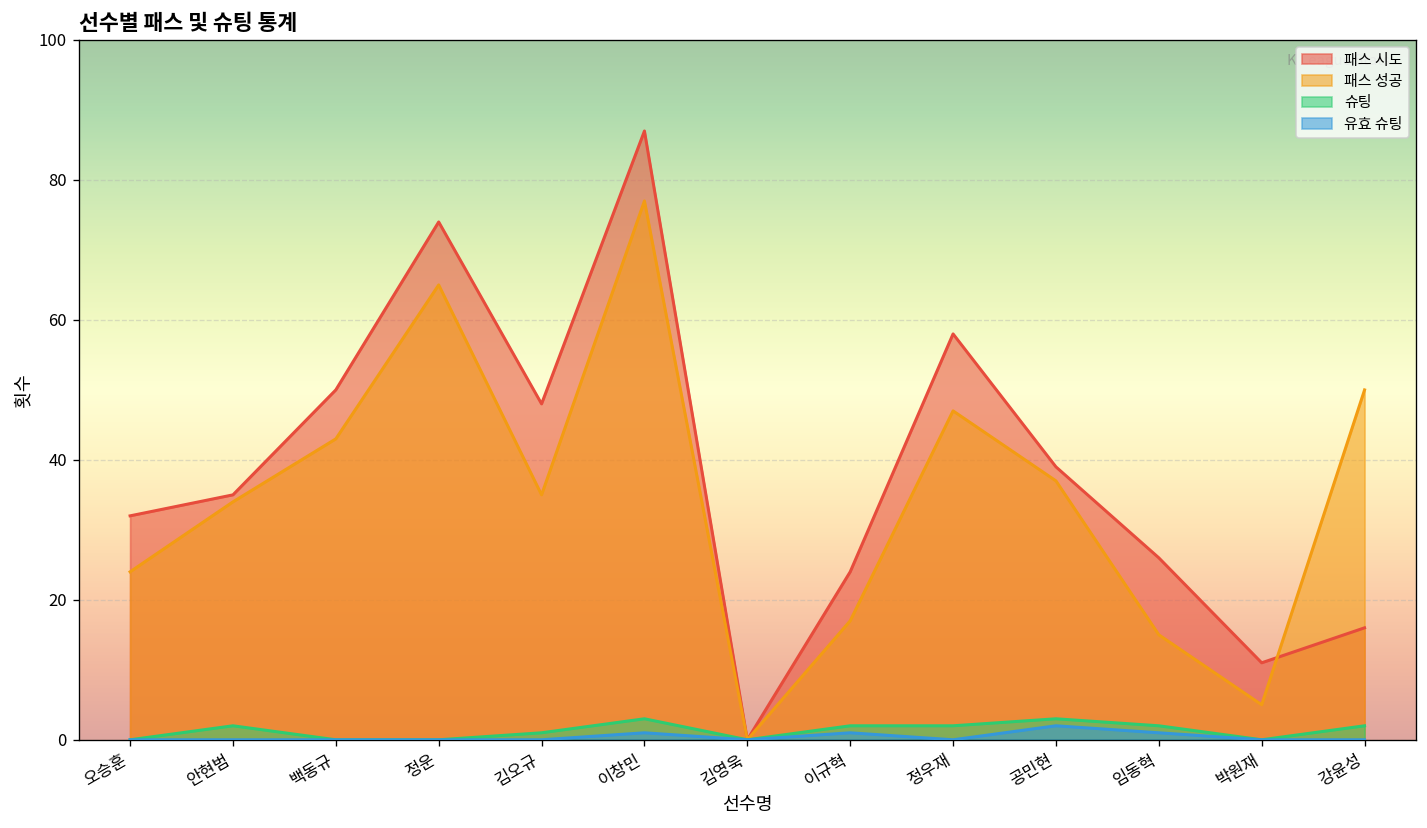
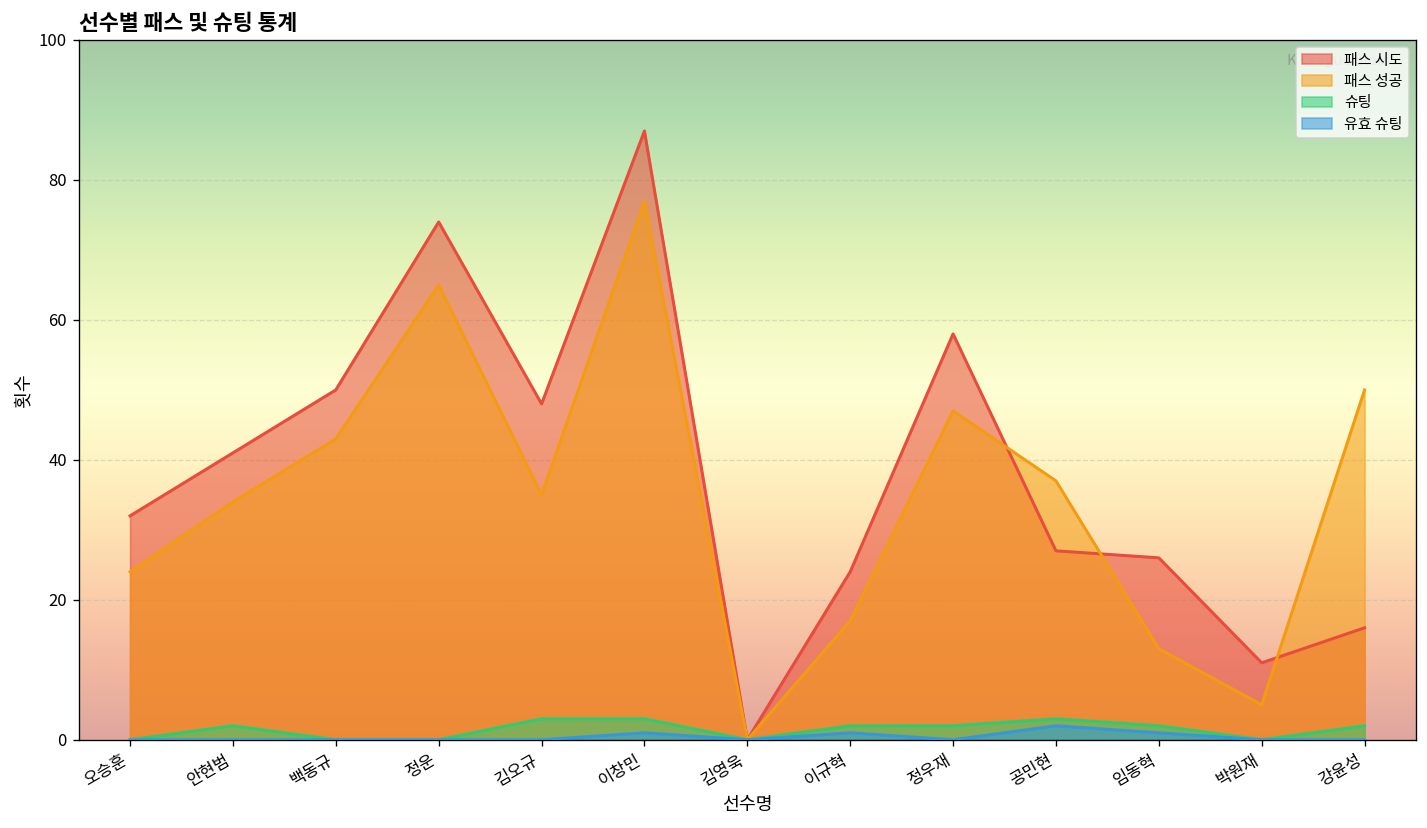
패스 시도, 안현범: 35 -> 41
슈팅, 김오규: 1 -> 3
패스 시도, 공민현: 39 -> 27
패스 성공, 임동혁: 15 -> 13
